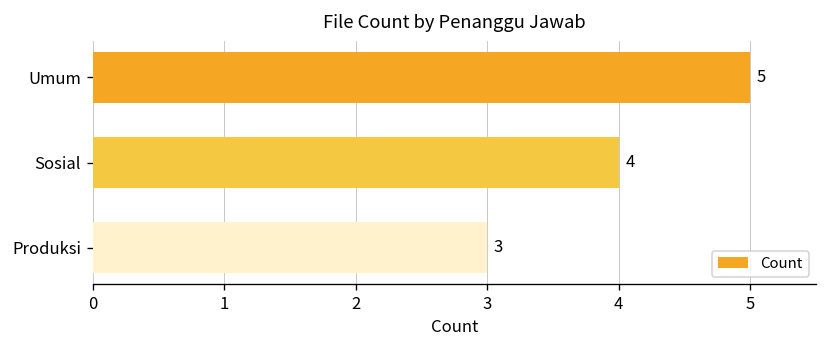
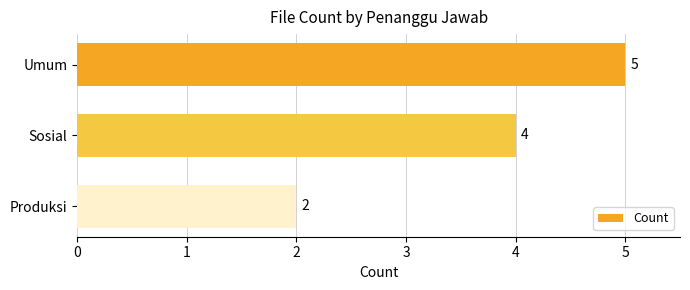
Produksi: 3 -> 2
